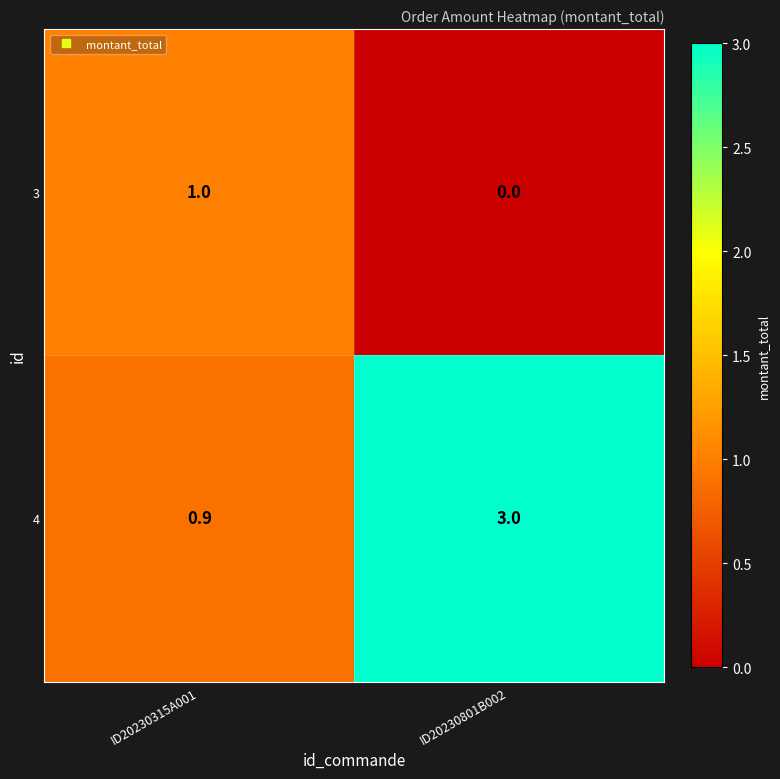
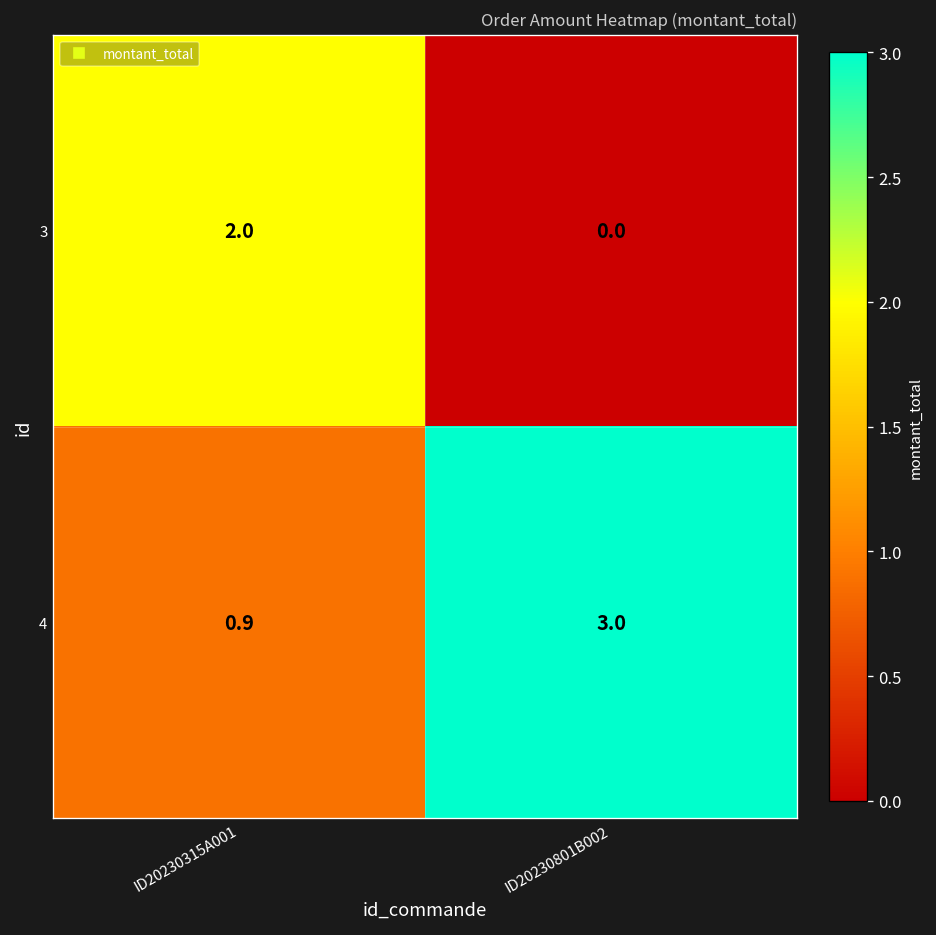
3, ID20230315A001: 1.0 -> 2.0
